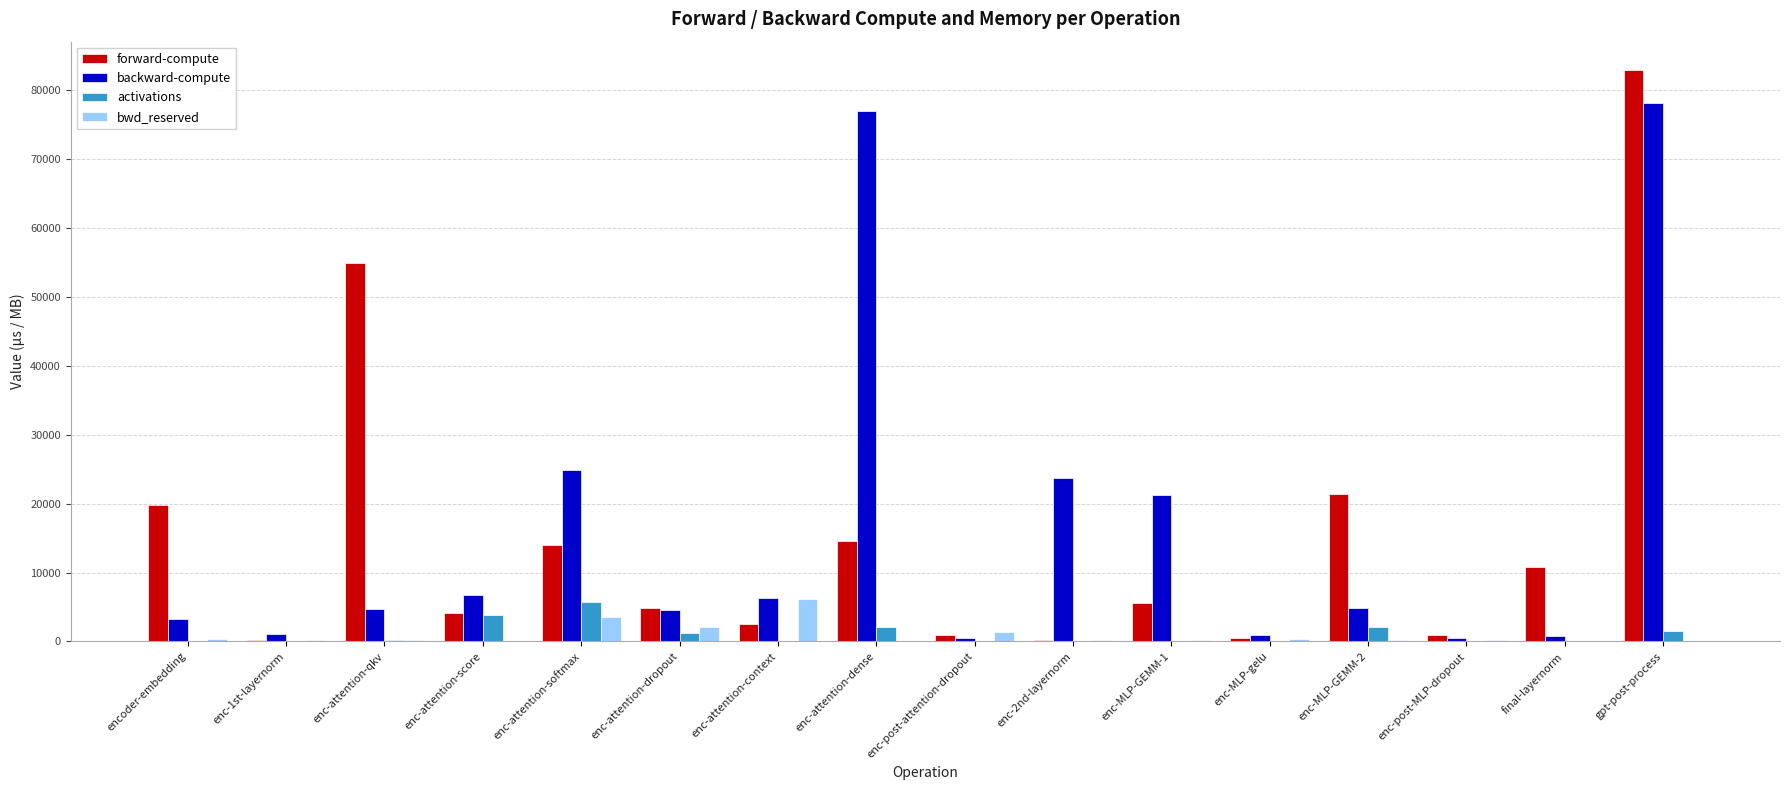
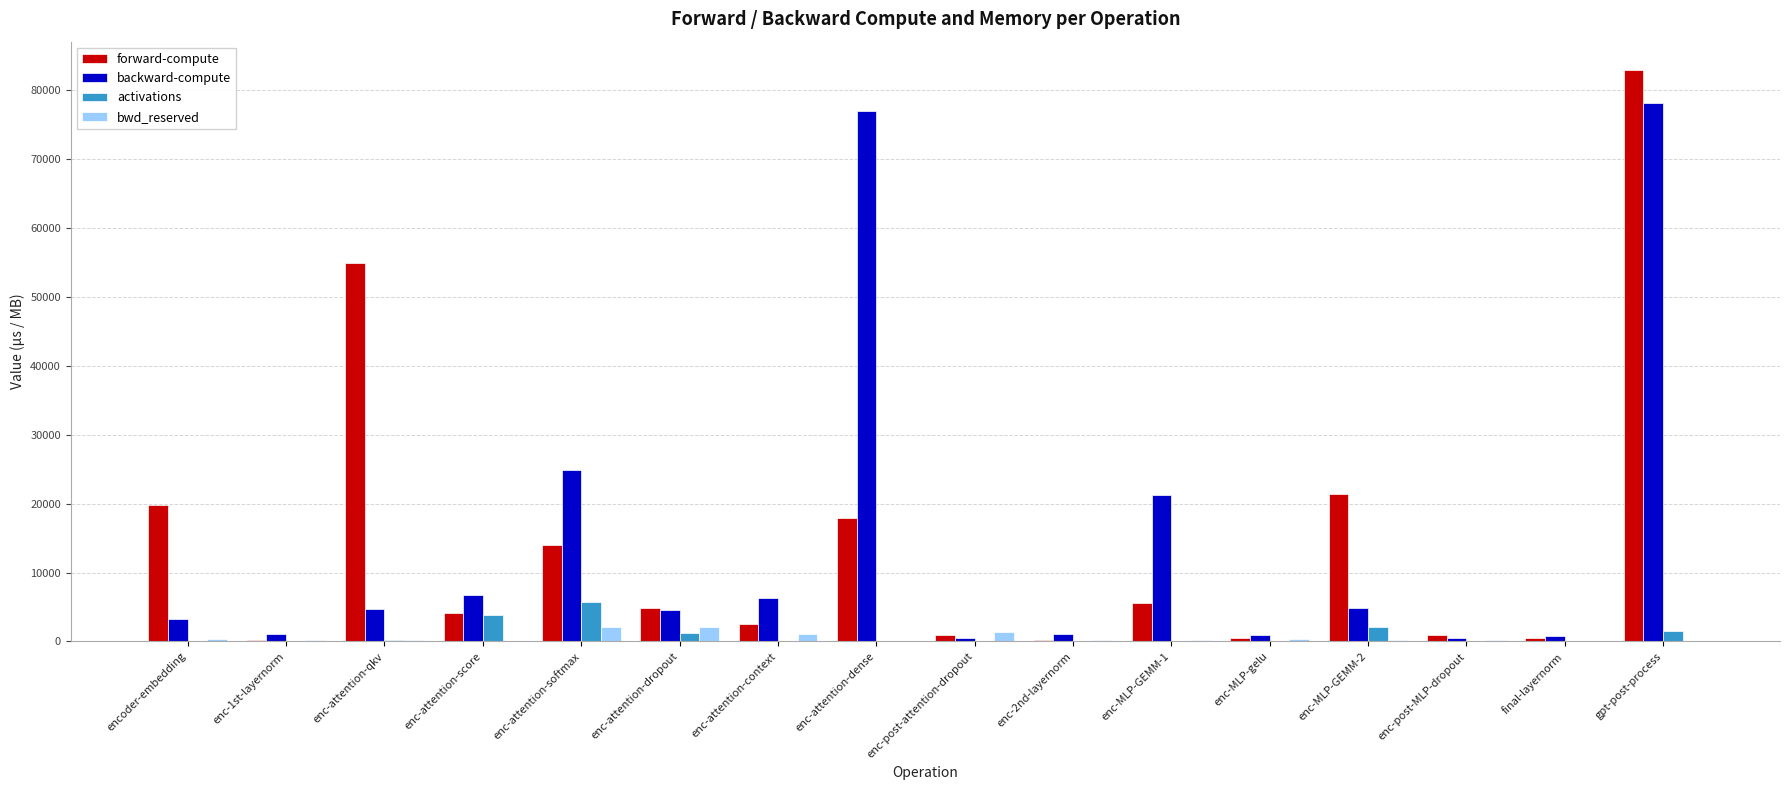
bwd_reserved, enc-attention-softmax: 4000 -> 2000
bwd_reserved, enc-attention-context: 6000 -> 1000
forward-compute, enc-attention-dense: 15000 -> 18000
activations, enc-attention-dense: 2000 -> 0
backward-compute, enc-2nd-layernorm: 24000 -> 1000
forward-compute, final-layernorm: 11000 -> 1000
